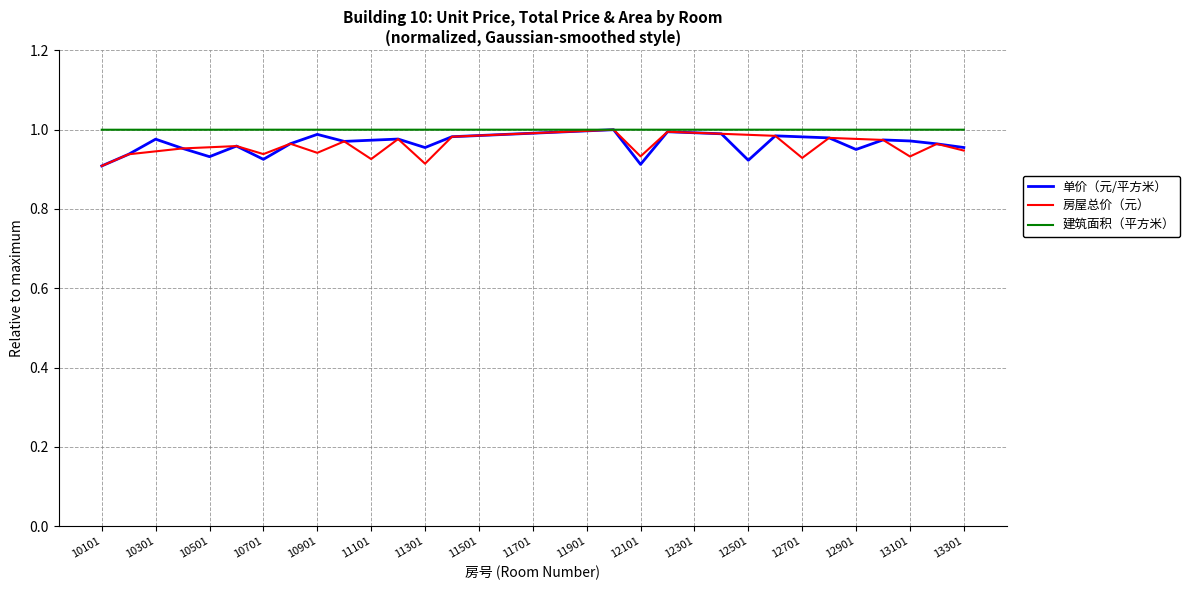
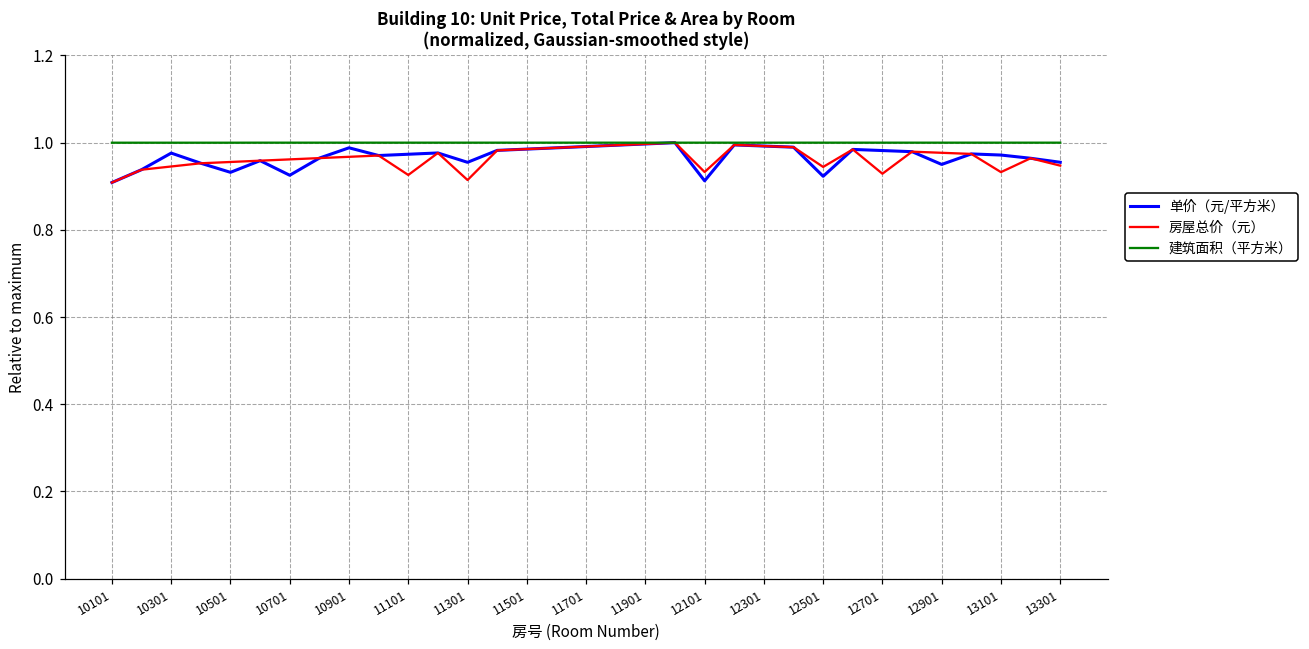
房屋总价（元）, 10701: 0.94 -> 0.96
房屋总价（元）, 10901: 0.94 -> 0.97
房屋总价（元）, 12501: 0.99 -> 0.94
